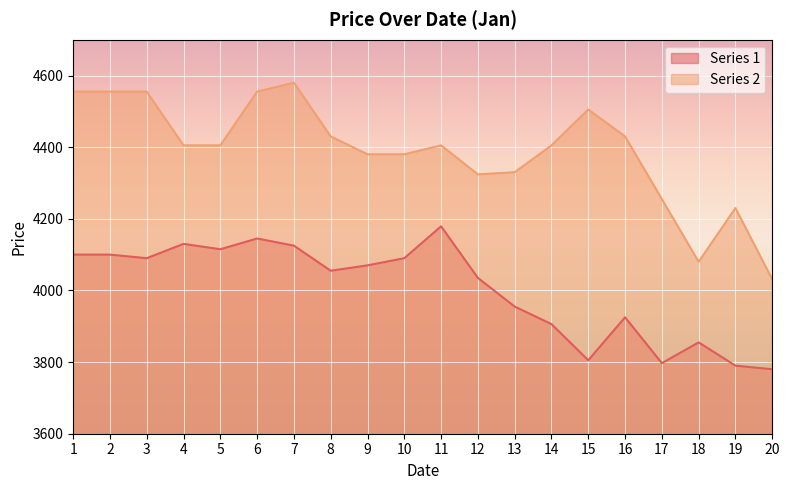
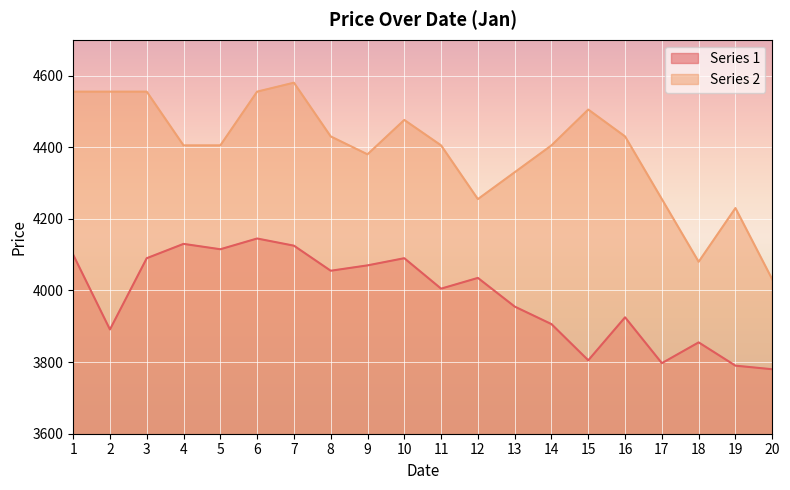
Series 1, 2: 4100 -> 3890
Series 2, 10: 4380 -> 4480
Series 1, 11: 4180 -> 4010
Series 2, 12: 4320 -> 4260
